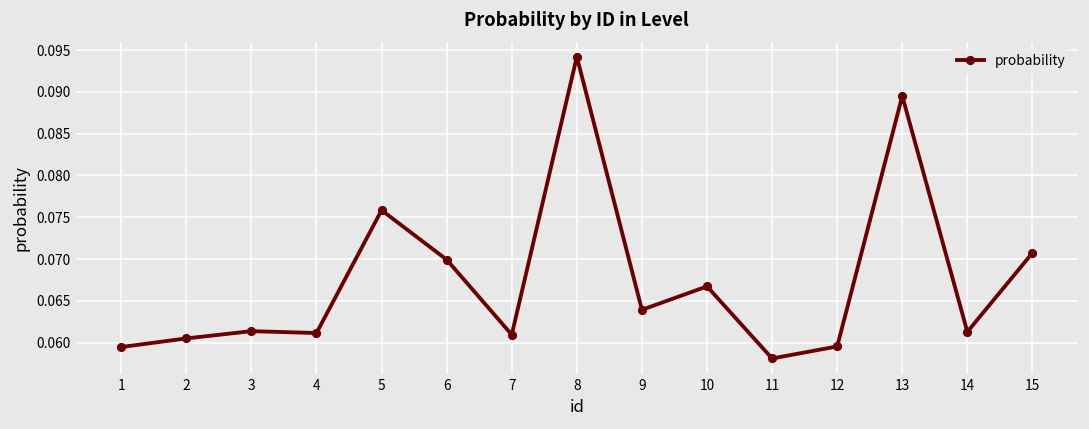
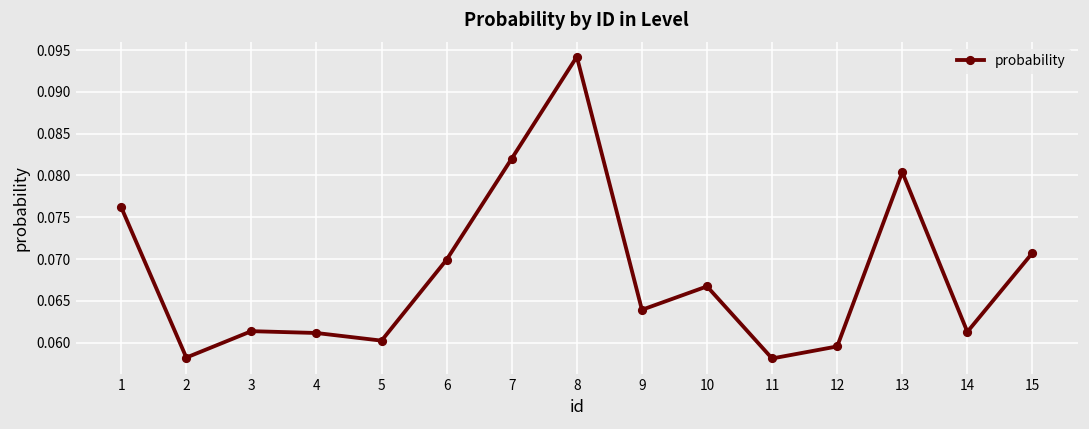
1: 0.059 -> 0.076
2: 0.061 -> 0.058
5: 0.076 -> 0.060
7: 0.061 -> 0.082
13: 0.090 -> 0.080
